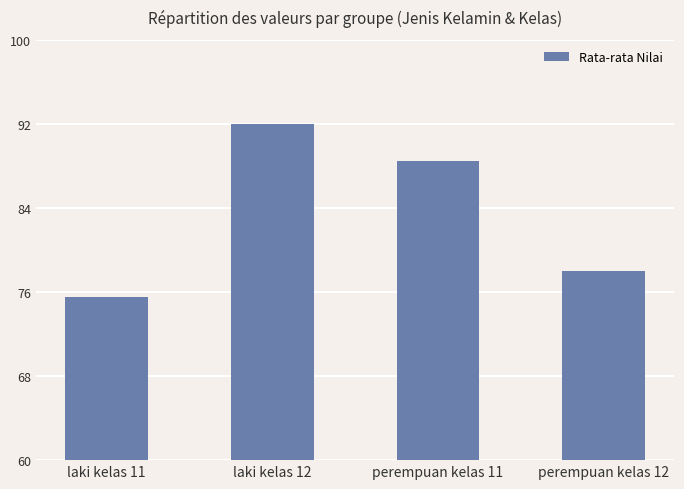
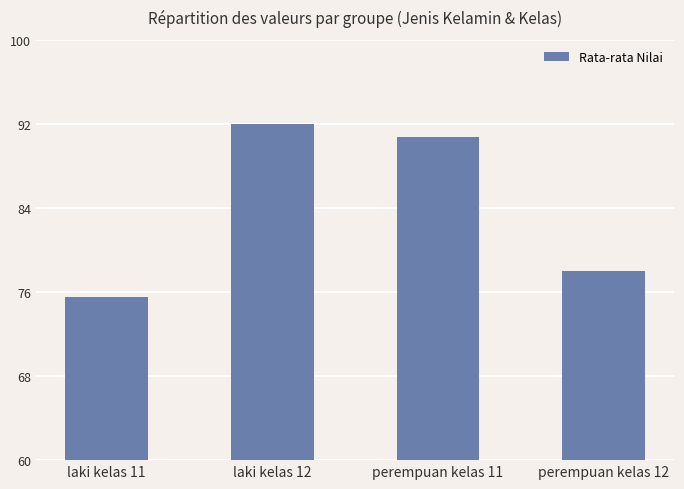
perempuan kelas 11: 88.5 -> 90.7
